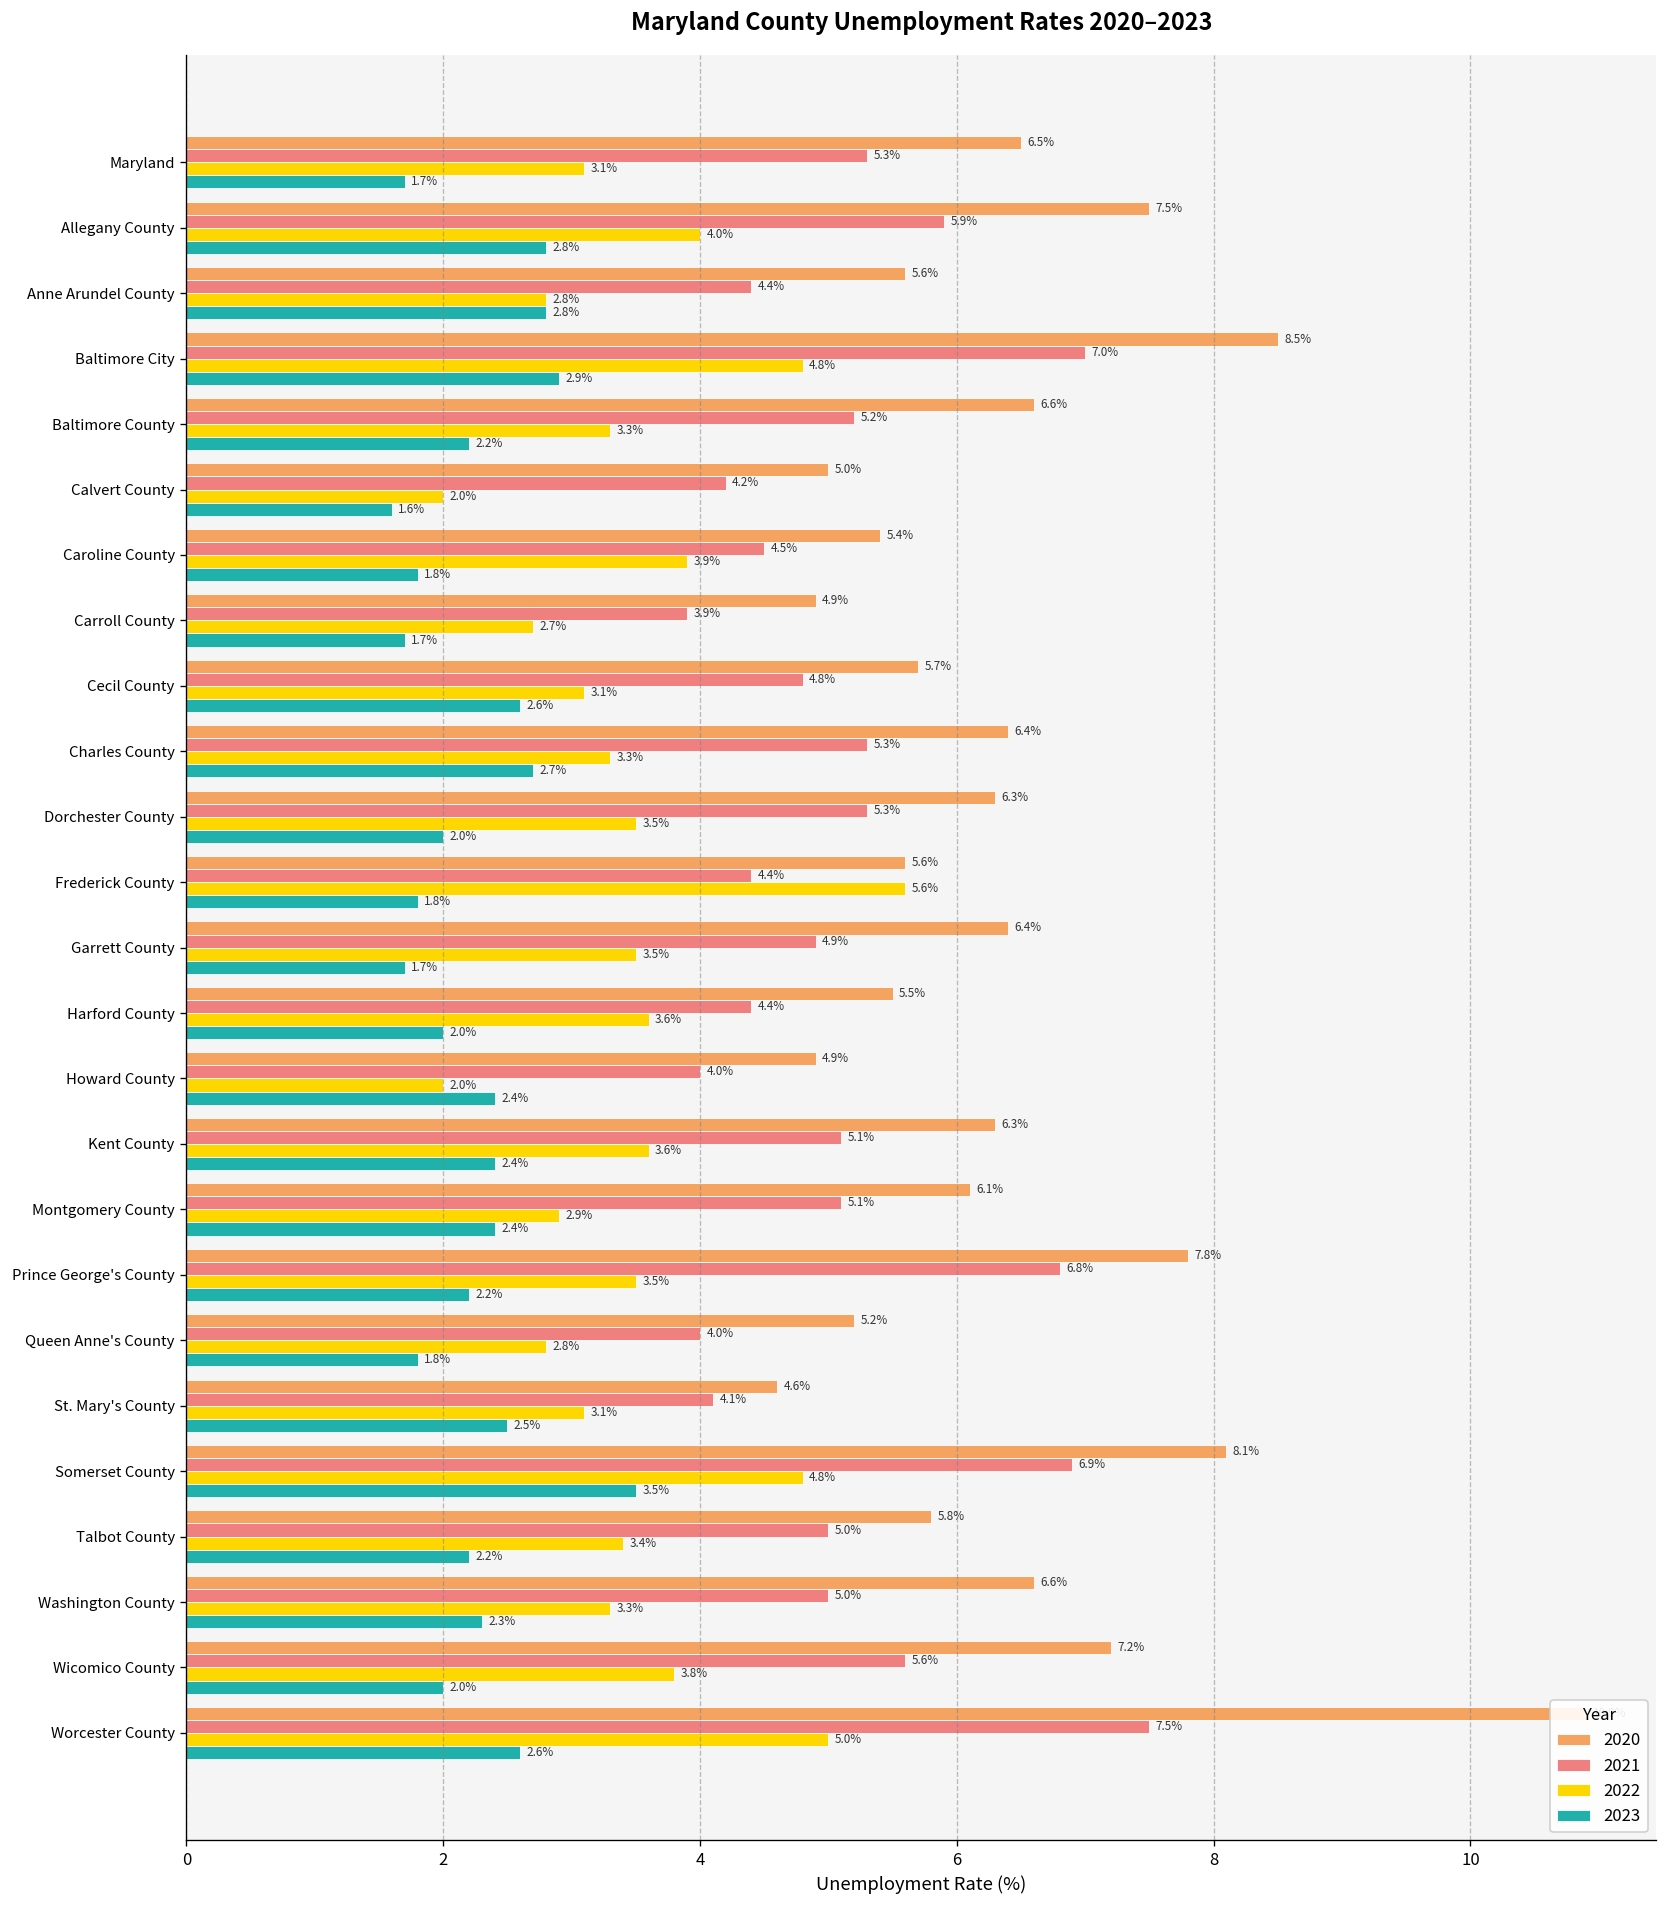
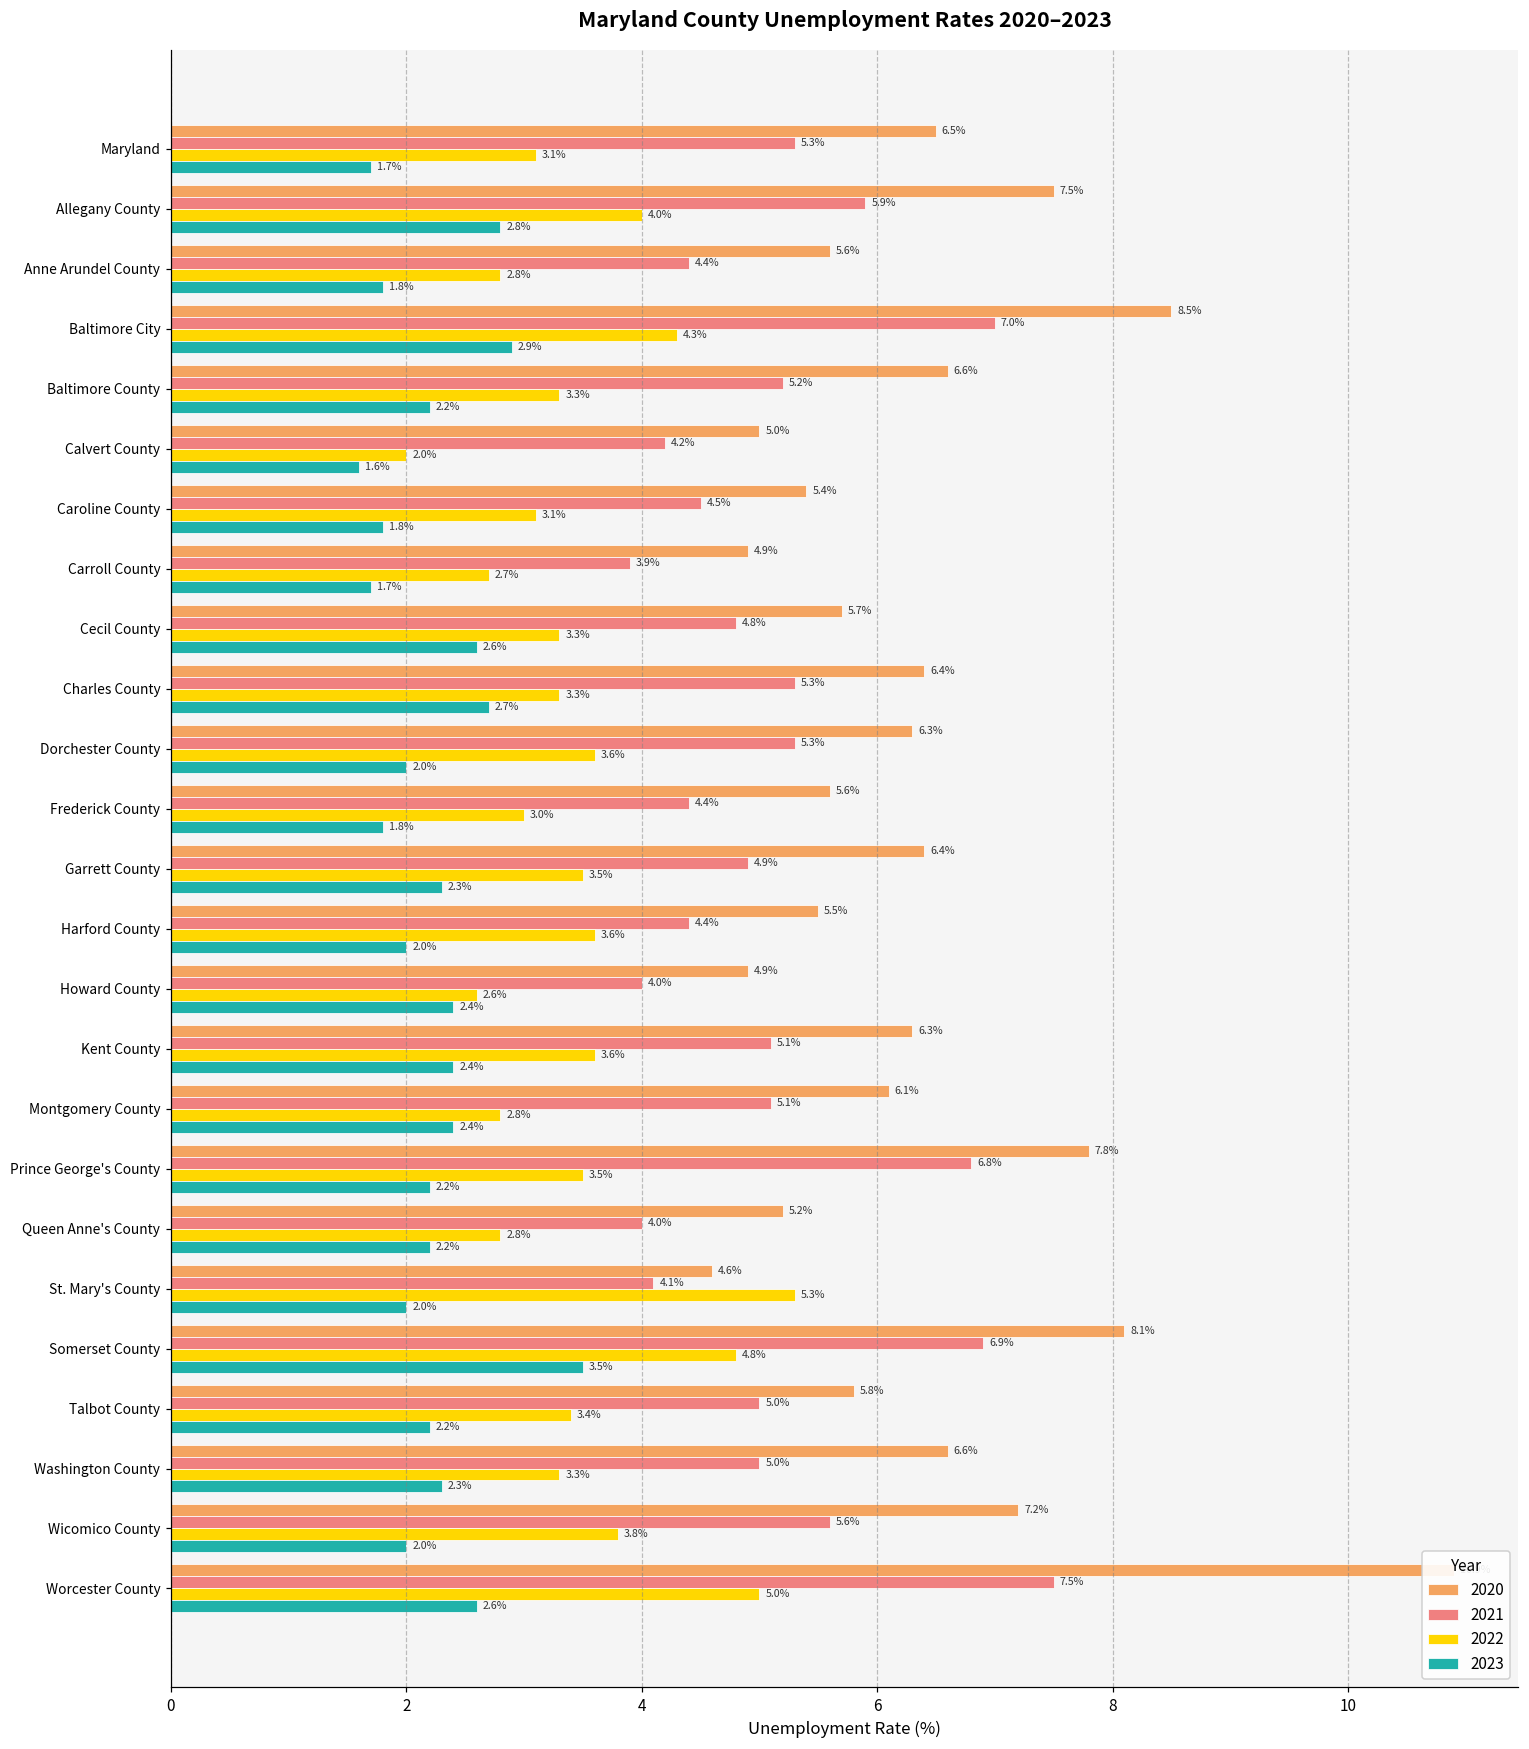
2023, Anne Arundel County: 2.8% -> 1.8%
2022, Baltimore City: 4.8% -> 4.3%
2022, Caroline County: 3.9% -> 3.1%
2022, Cecil County: 3.1% -> 3.3%
2022, Dorchester County: 3.5% -> 3.6%
2022, Frederick County: 5.6% -> 3.0%
2023, Garrett County: 1.7% -> 2.3%
2022, Howard County: 2.0% -> 2.6%
2022, Montgomery County: 2.9% -> 2.8%
2023, Queen Anne's County: 1.8% -> 2.2%
2022, St. Mary's County: 3.1% -> 5.3%
2023, St. Mary's County: 2.5% -> 2.0%
